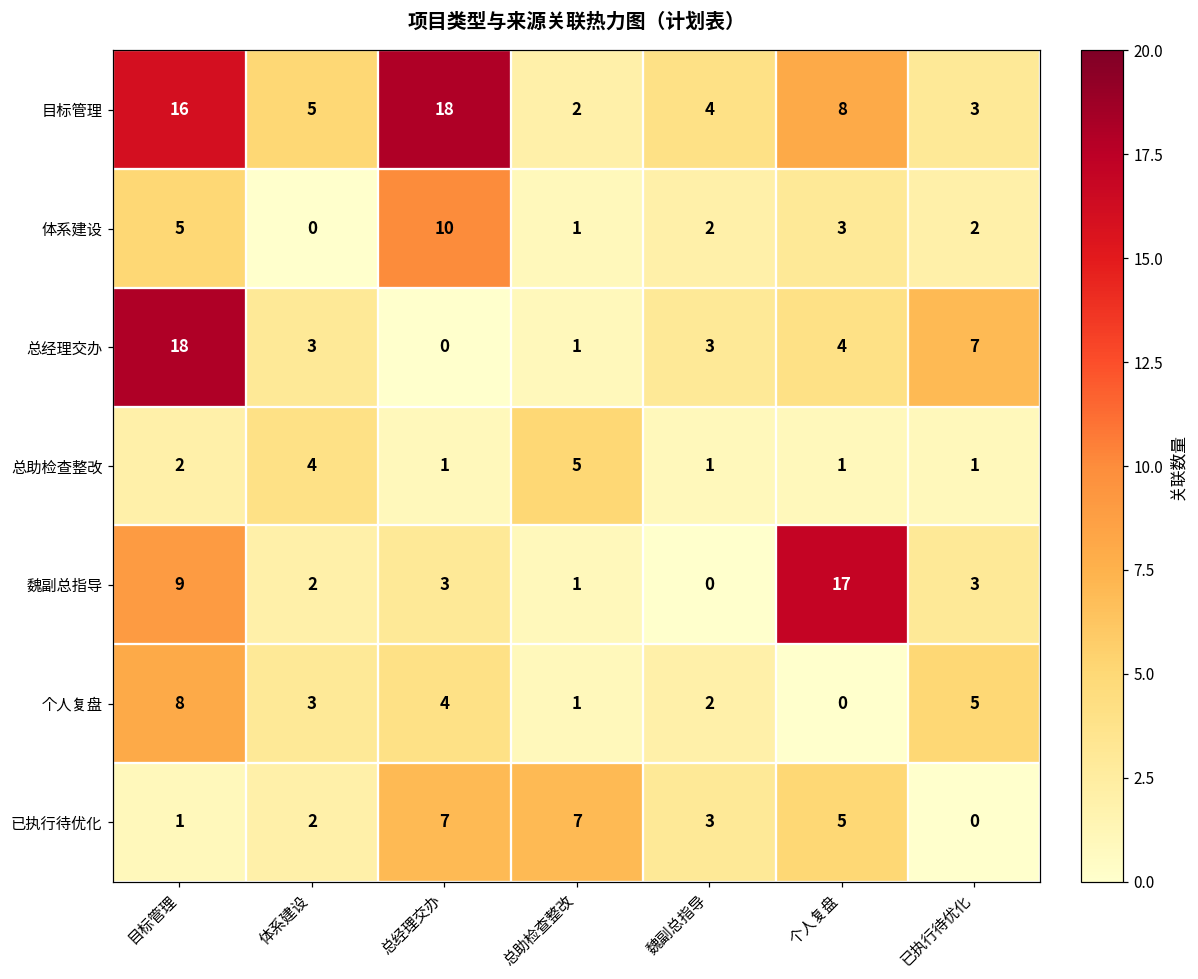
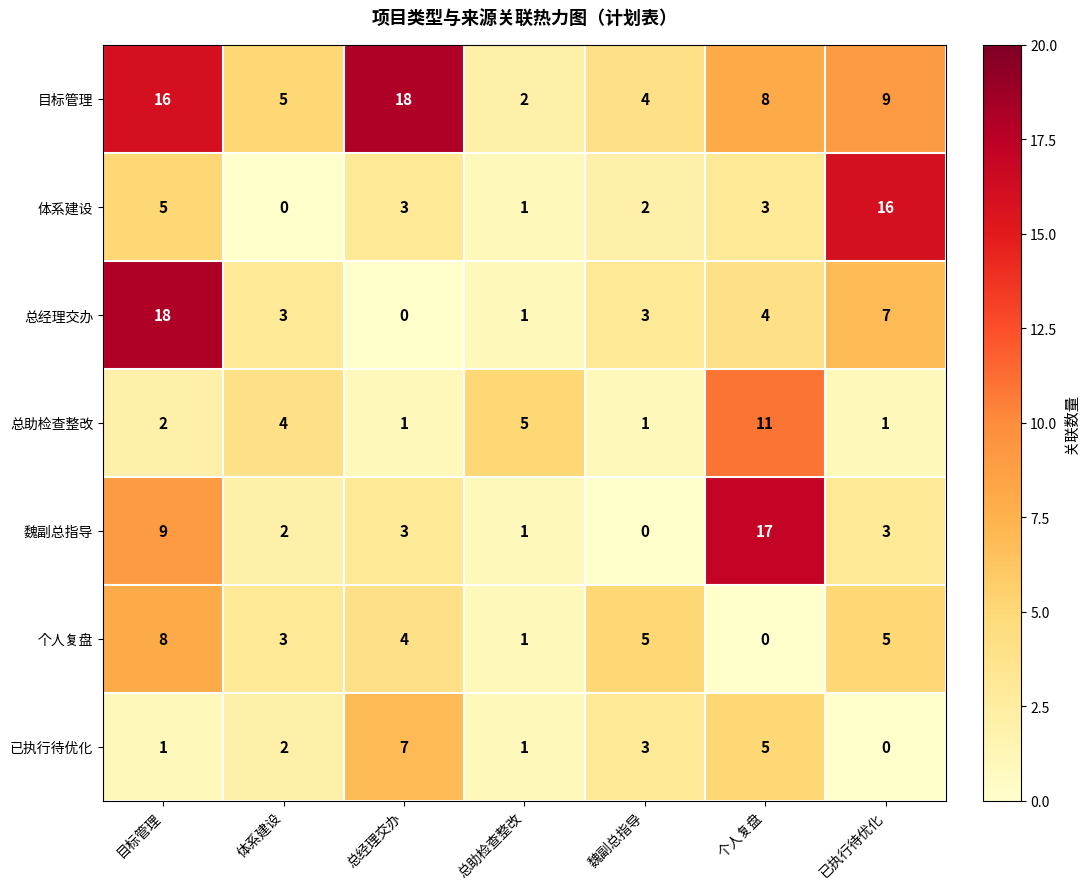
目标管理, 已执行待优化: 3 -> 9
体系建设, 总经理交办: 10 -> 3
体系建设, 已执行待优化: 2 -> 16
总助检查整改, 个人复盘: 1 -> 11
个人复盘, 魏副总指导: 2 -> 5
已执行待优化, 总助检查整改: 7 -> 1
